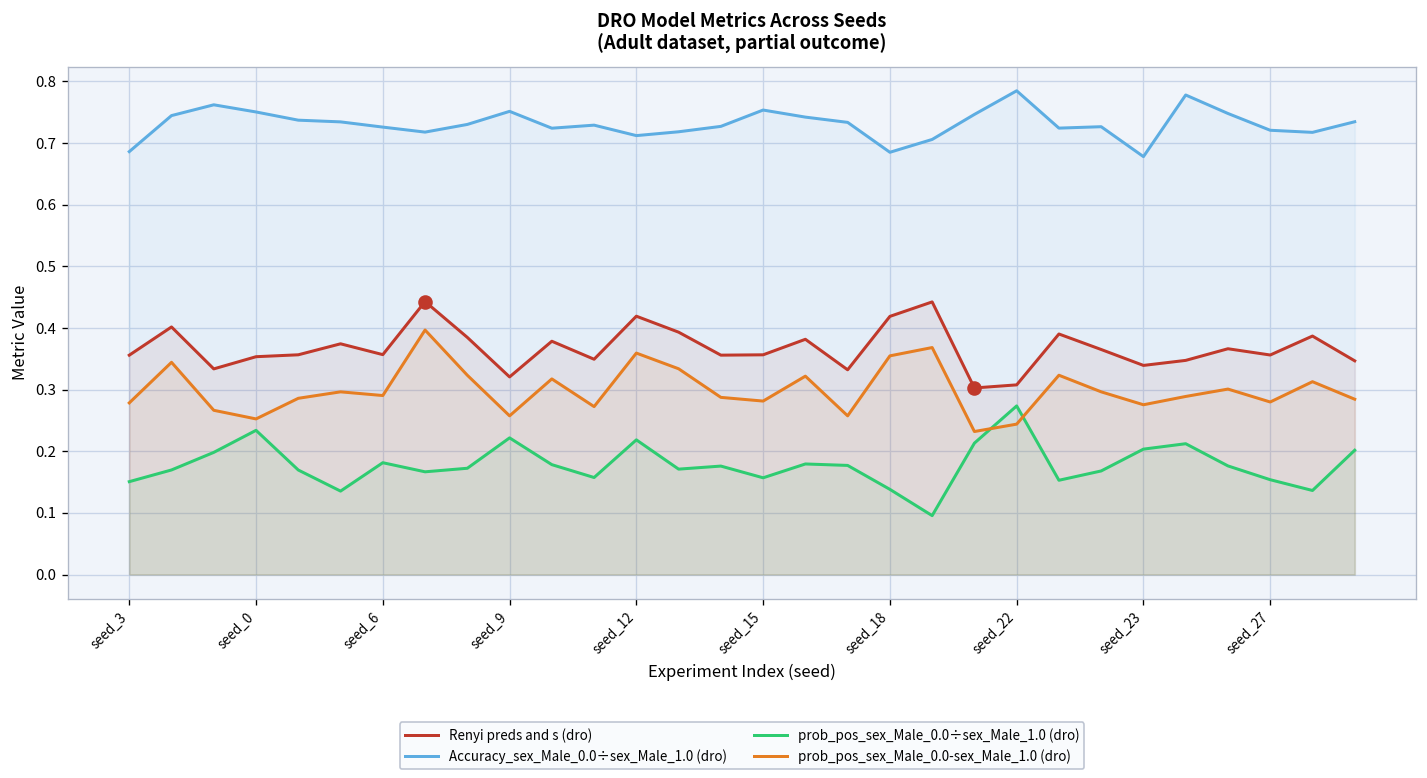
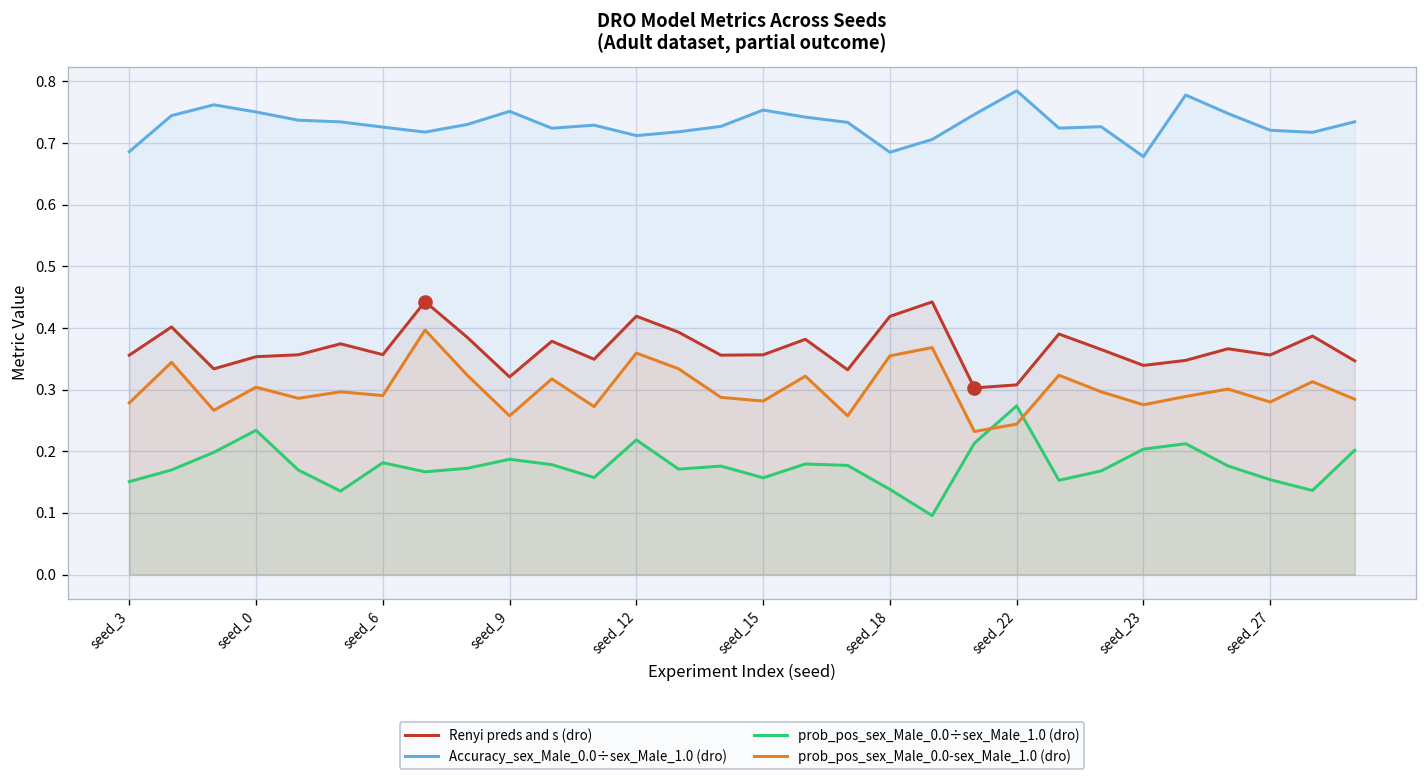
prob_pos_sex_Male_0.0-sex_Male_1.0 (dro), seed_0: 0.25 -> 0.30
prob_pos_sex_Male_0.0÷sex_Male_1.0 (dro), seed_9: 0.22 -> 0.19
